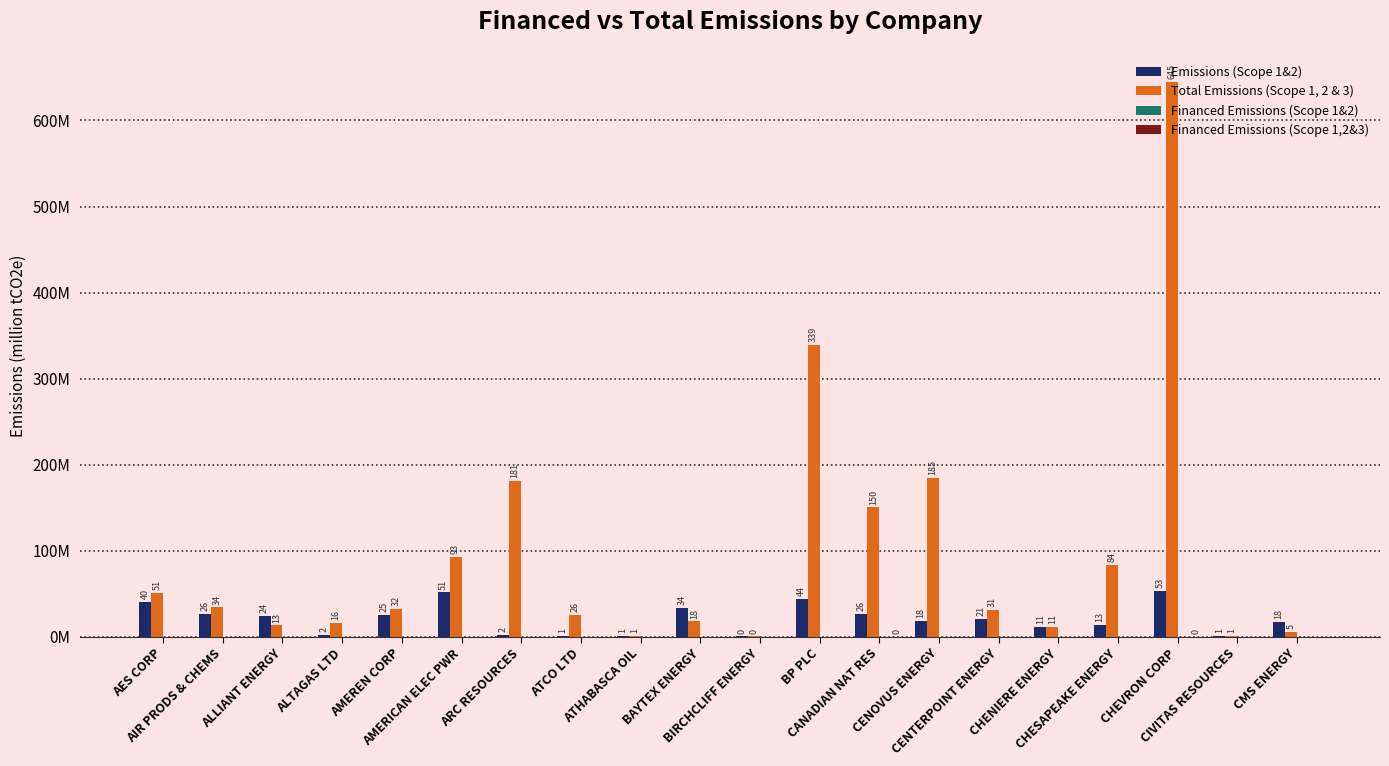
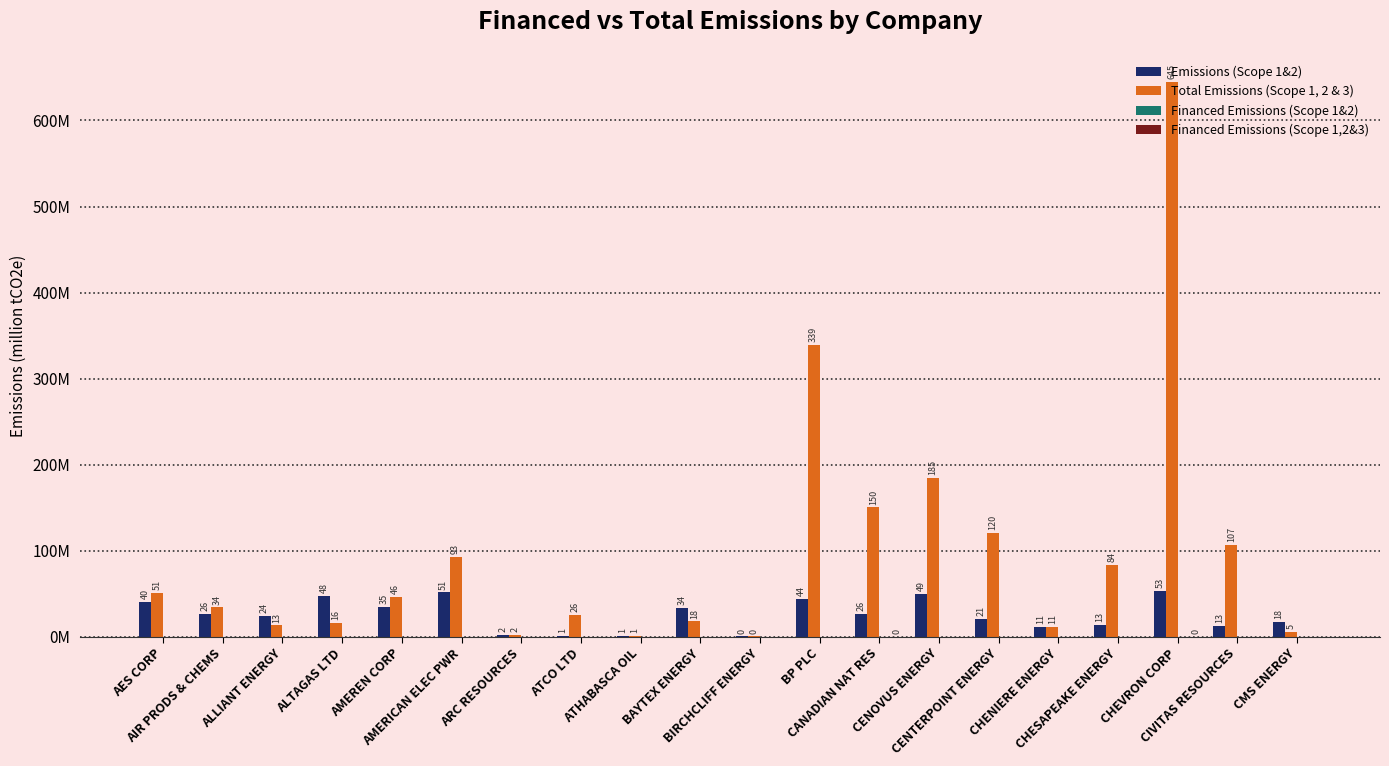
Emissions (Scope 1&2), ALTAGAS LTD: 2 -> 48
Emissions (Scope 1&2), AMEREN CORP: 25 -> 35
Total Emissions (Scope 1, 2 & 3), AMEREN CORP: 32 -> 46
Total Emissions (Scope 1, 2 & 3), ARC RESOURCES: 181 -> 2
Emissions (Scope 1&2), CENOVUS ENERGY: 18 -> 49
Total Emissions (Scope 1, 2 & 3), CENTERPOINT ENERGY: 31 -> 120
Emissions (Scope 1&2), CIVITAS RESOURCES: 1 -> 13
Total Emissions (Scope 1, 2 & 3), CIVITAS RESOURCES: 1 -> 107
